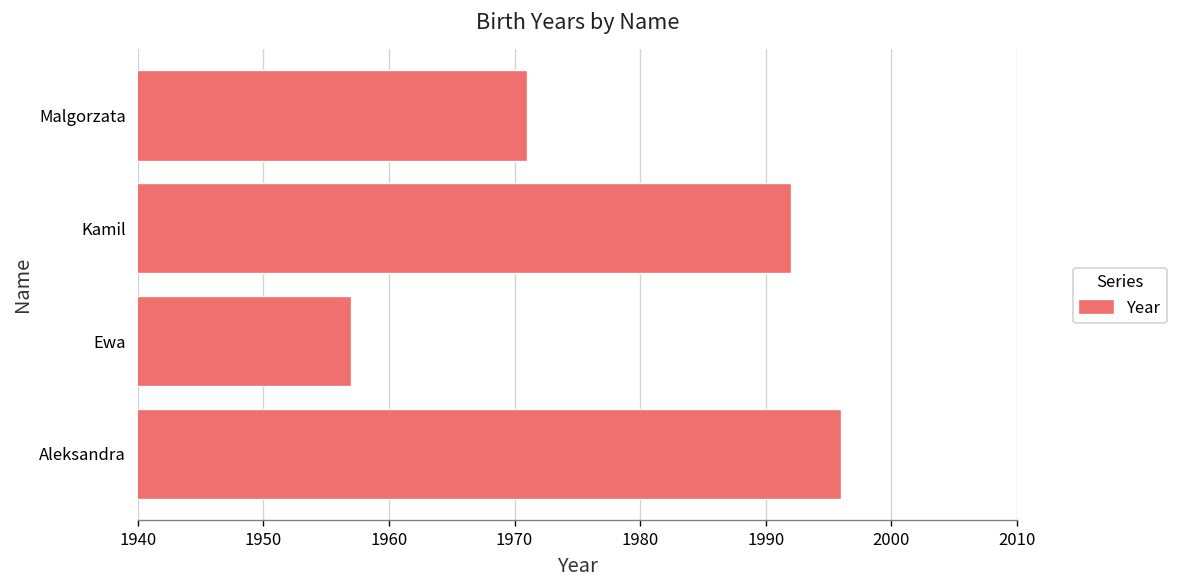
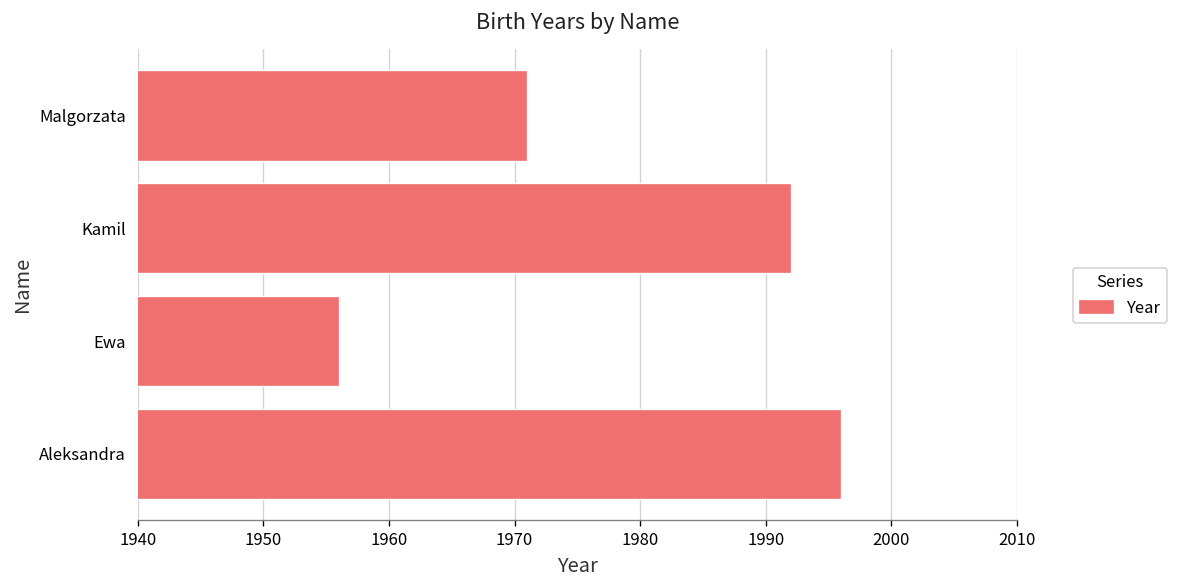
Ewa: 1957 -> 1956
